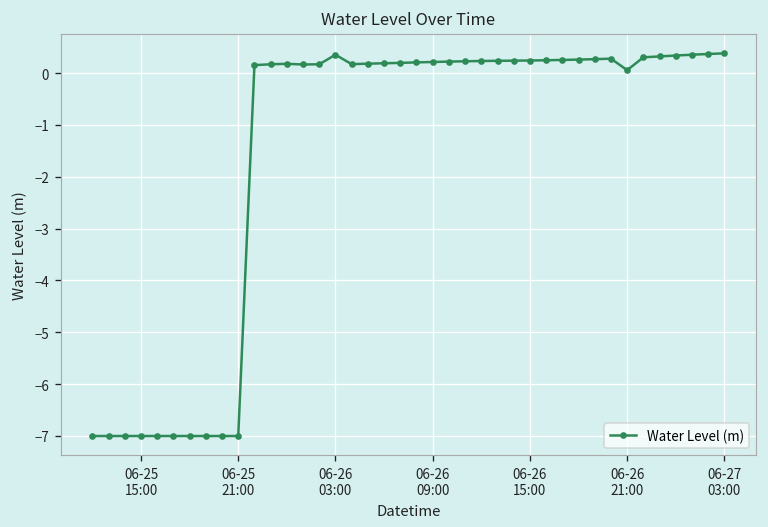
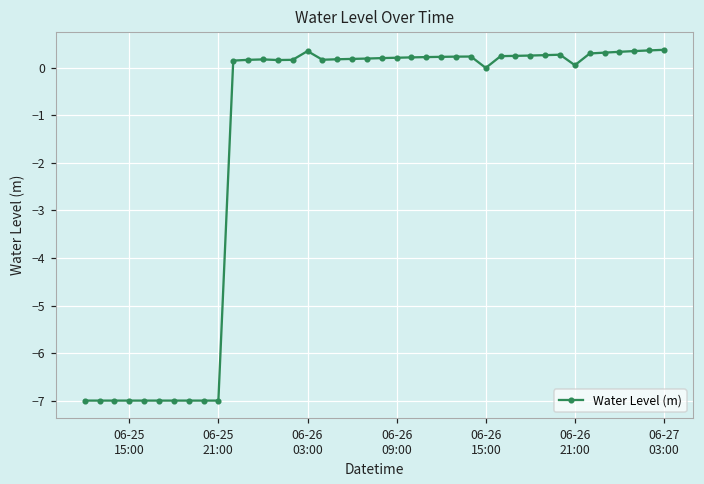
06-26 15:00: 0.2 -> 0.0
